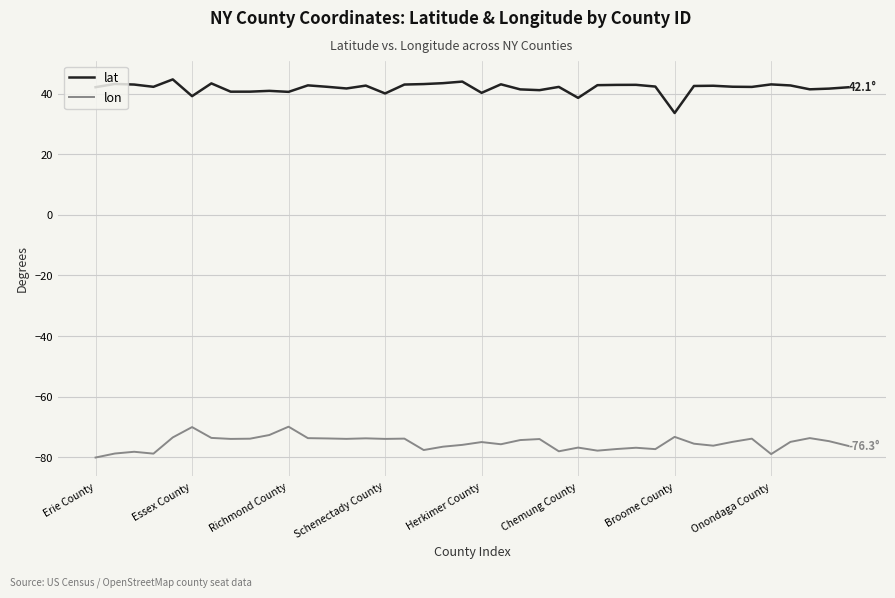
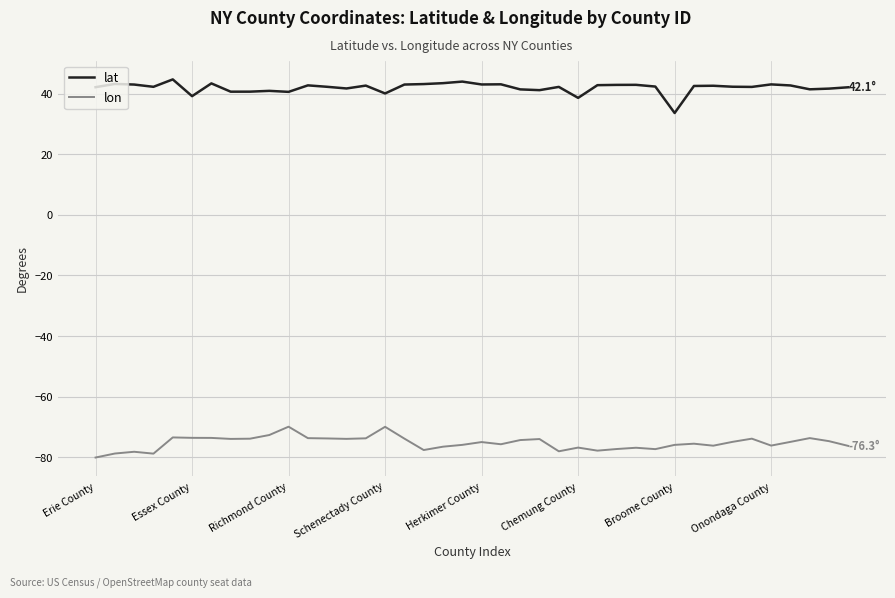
lon, Essex County: -70 -> -74
lon, Schenectady County: -74 -> -70
lat, Herkimer County: 40 -> 43
lon, Broome County: -73 -> -76
lon, Onondaga County: -79 -> -76
